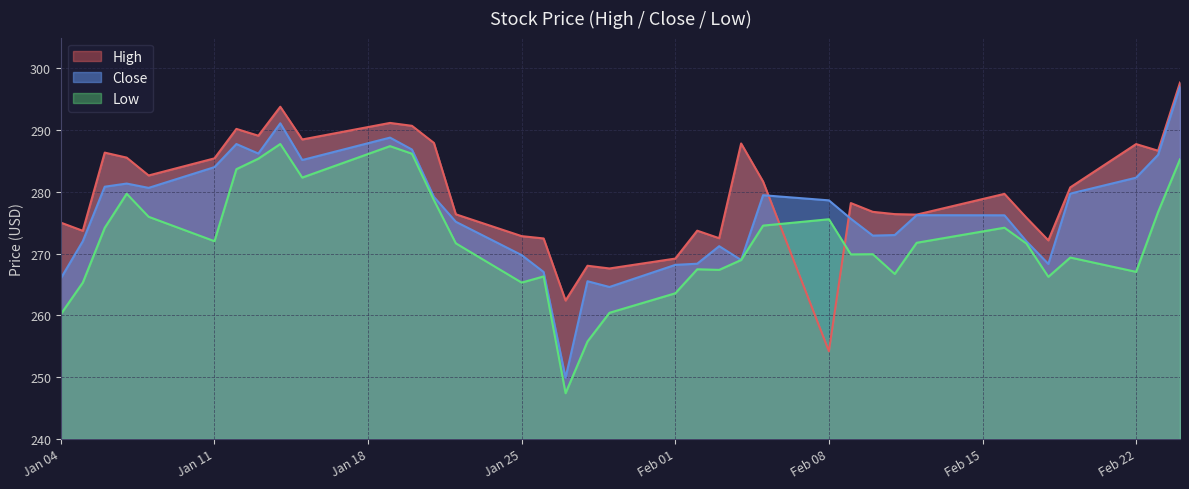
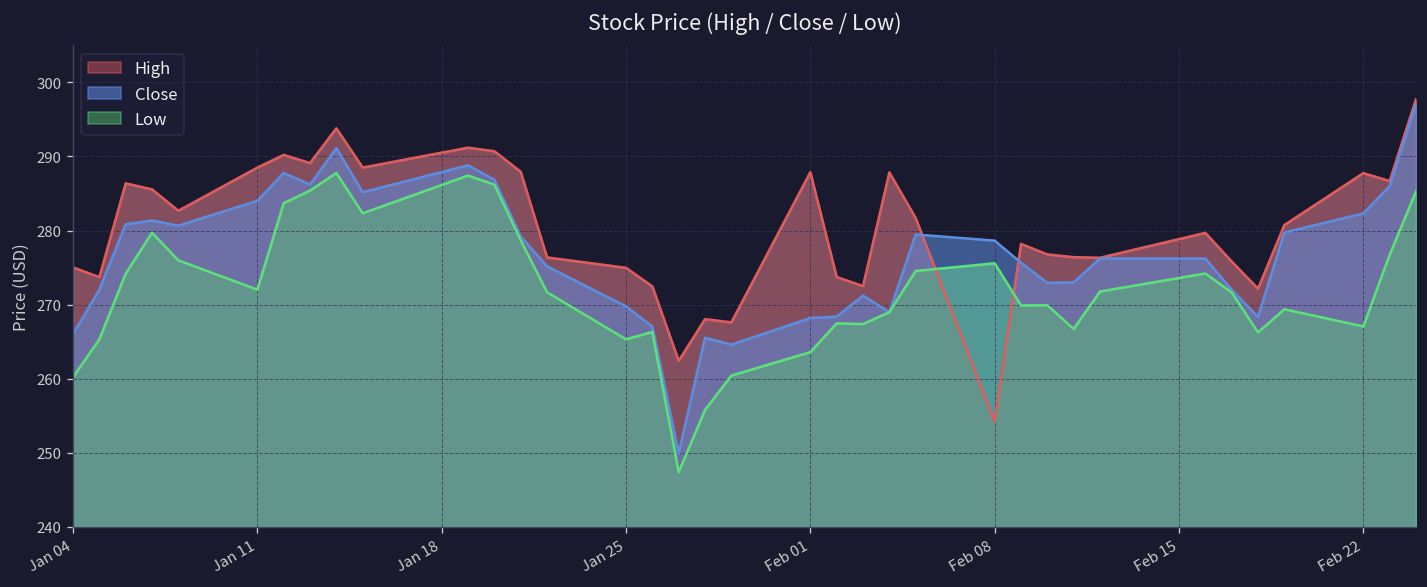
High, Jan 11: 285 -> 288
High, Jan 25: 273 -> 275
High, Feb 01: 269 -> 288
